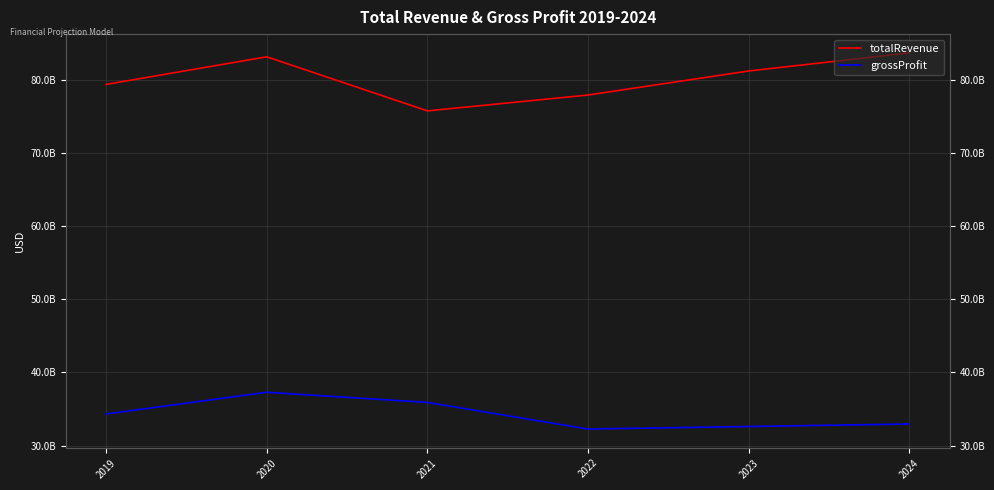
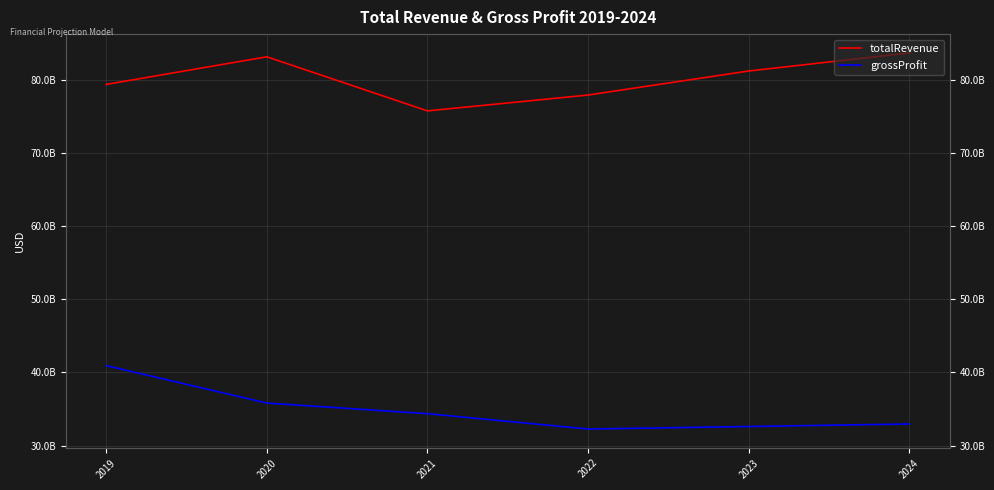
grossProfit, 2019: 34000000000 -> 41000000000
grossProfit, 2020: 37000000000 -> 36000000000
grossProfit, 2021: 36000000000 -> 34000000000
